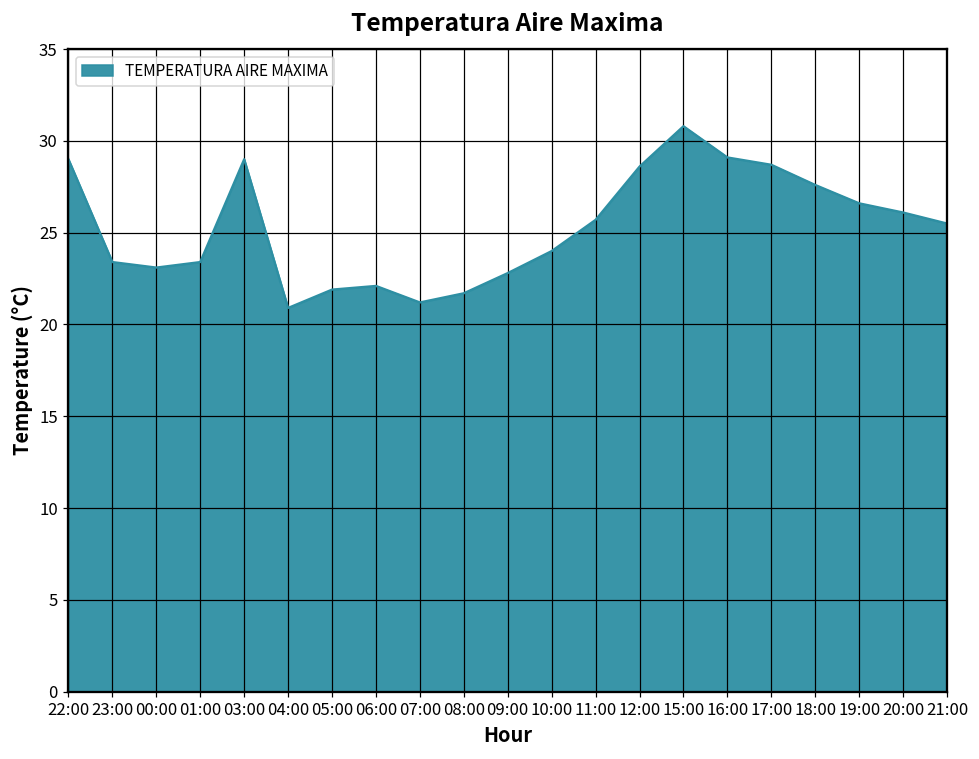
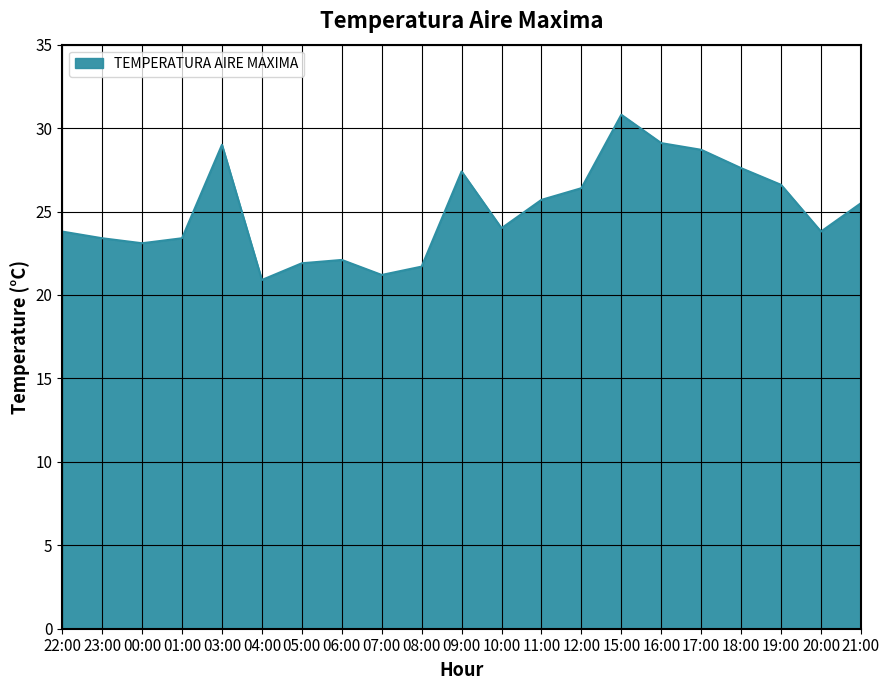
22:00: 29.0 -> 23.8
09:00: 22.8 -> 27.4
12:00: 28.6 -> 26.4
20:00: 26.1 -> 23.8
